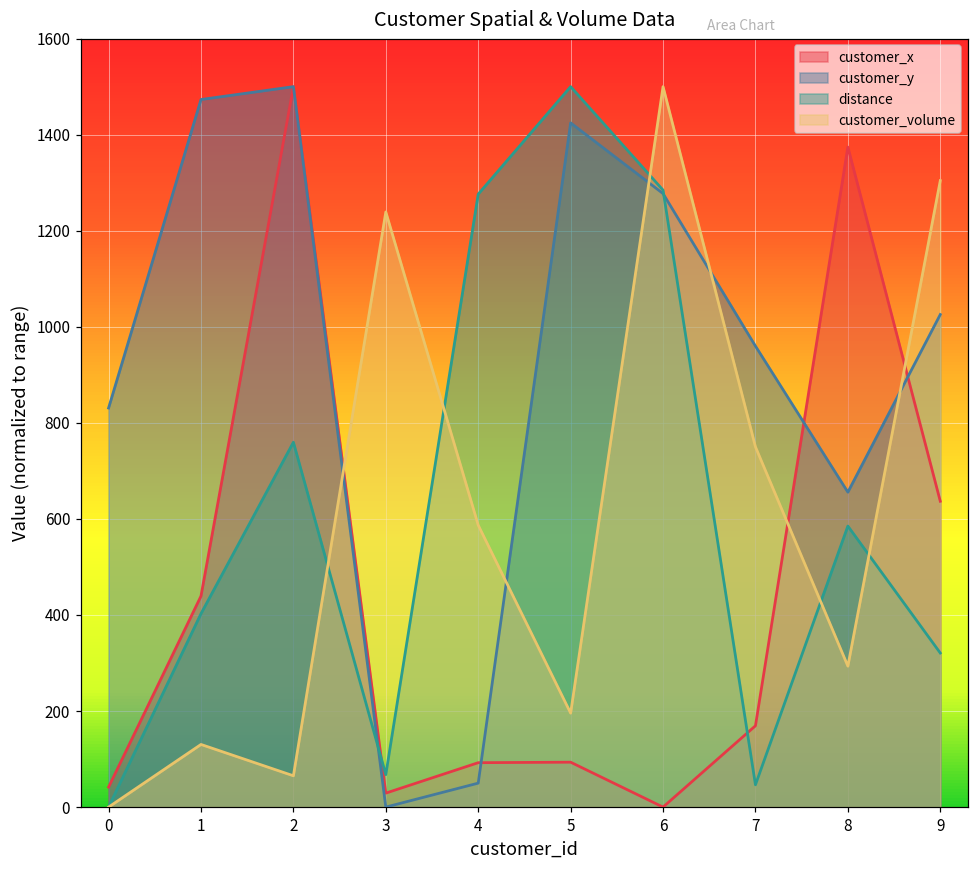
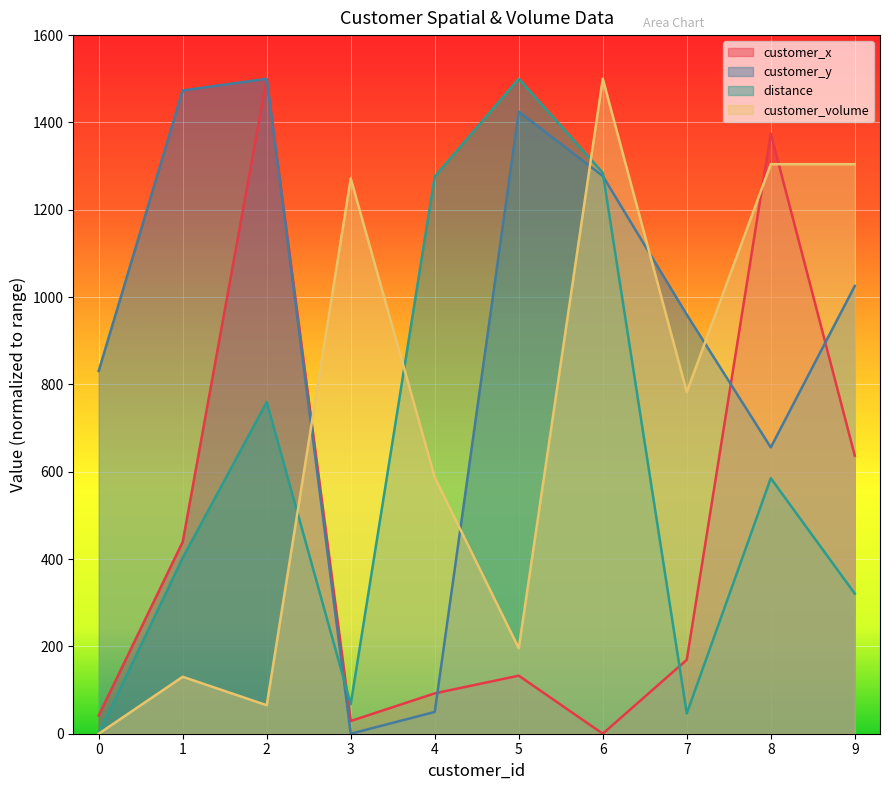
customer_volume, 3: 1240 -> 1270
customer_x, 5: 90 -> 130
customer_volume, 7: 750 -> 780
customer_volume, 8: 290 -> 1300
